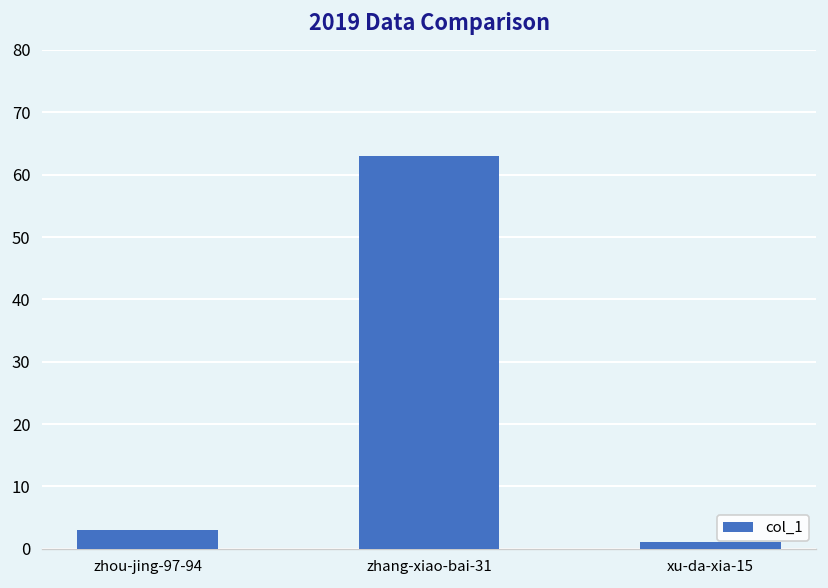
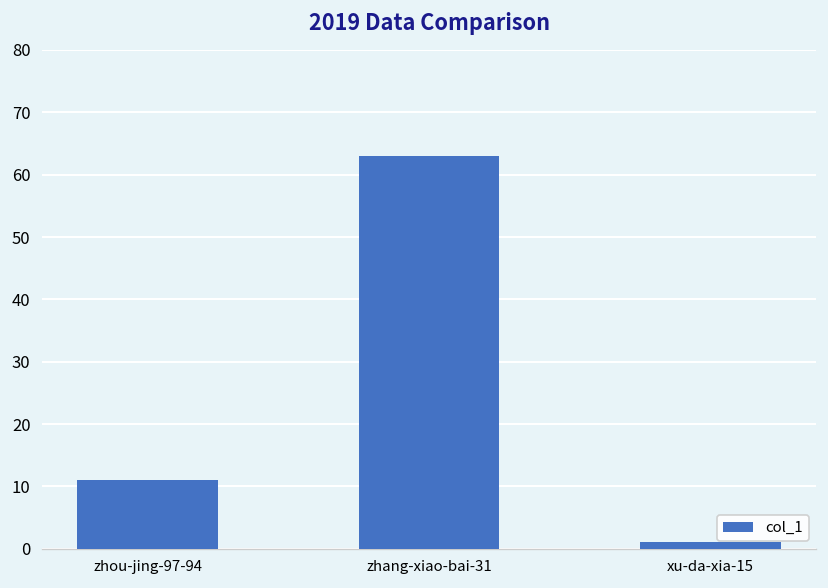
zhou-jing-97-94: 3 -> 11
